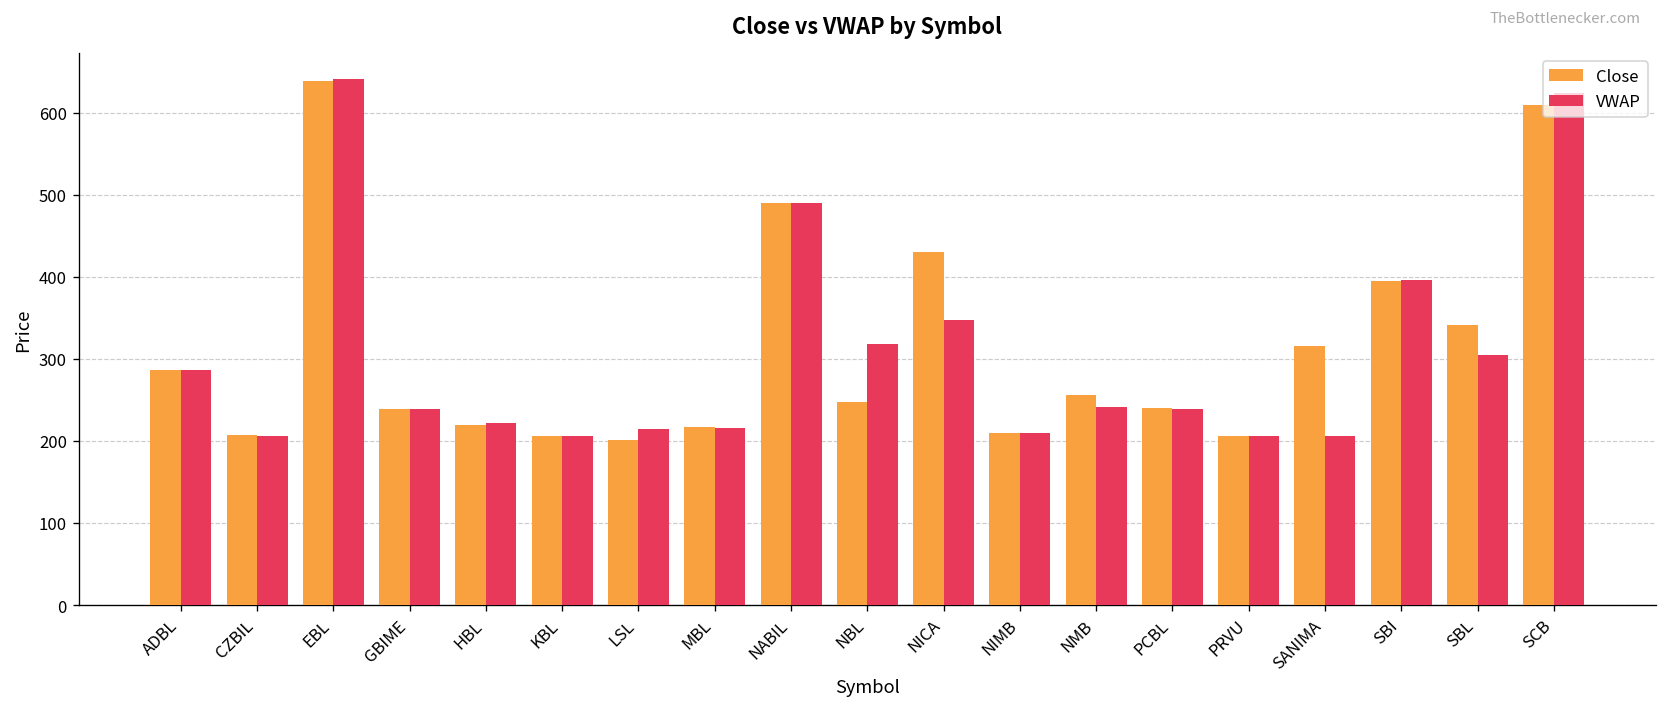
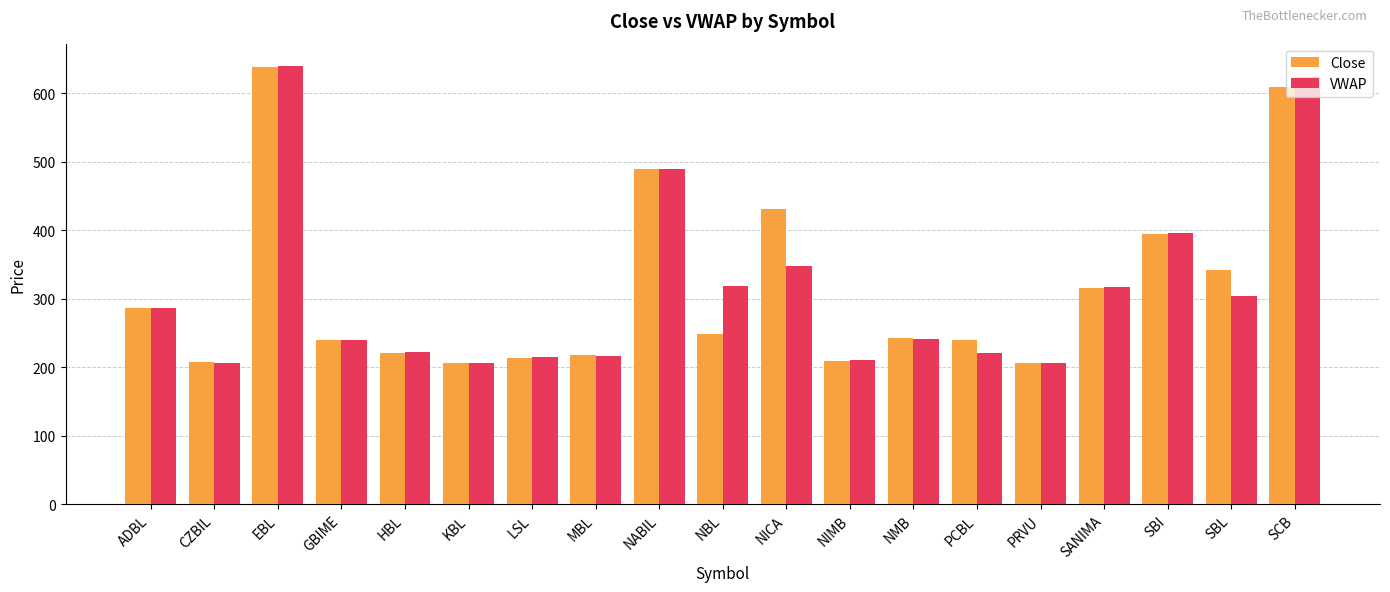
Close, LSL: 200 -> 210
Close, NMB: 260 -> 240
VWAP, PCBL: 240 -> 220
VWAP, SANIMA: 210 -> 320
